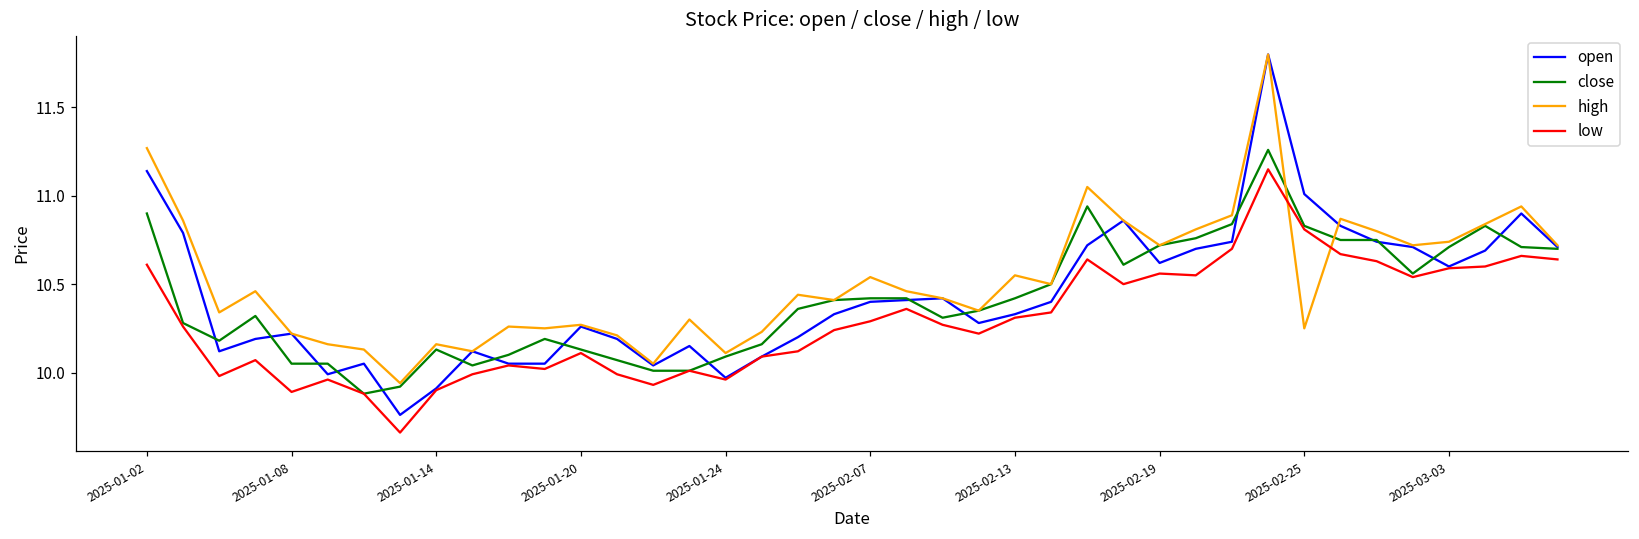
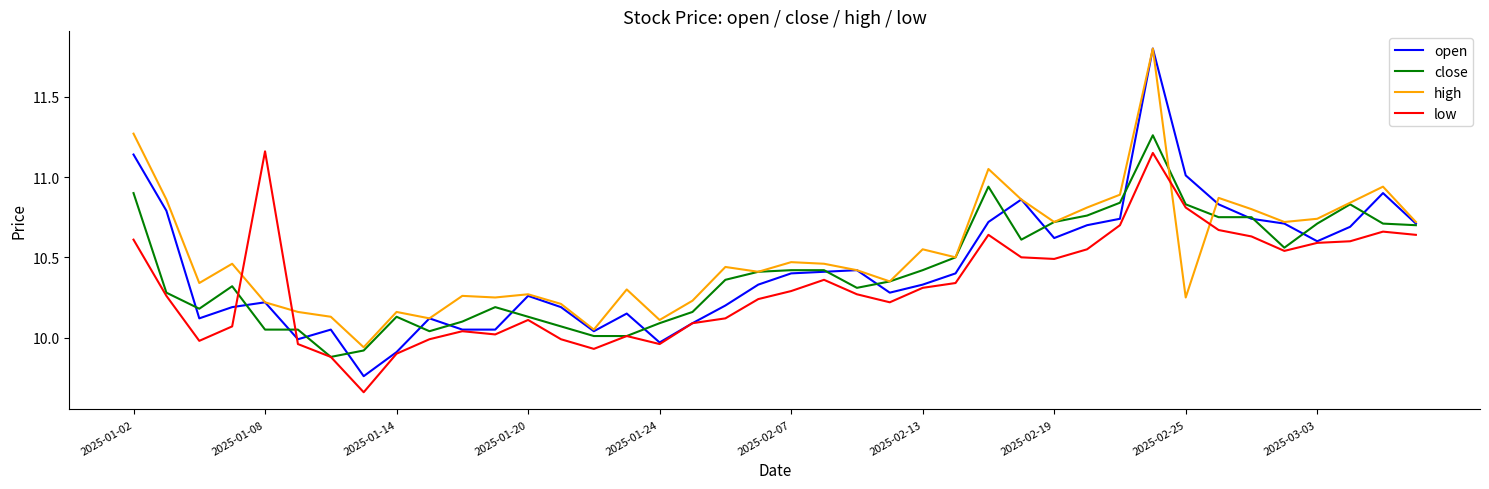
low, 2025-01-08: 9.89 -> 11.16
high, 2025-02-07: 10.54 -> 10.47
low, 2025-02-19: 10.56 -> 10.49
